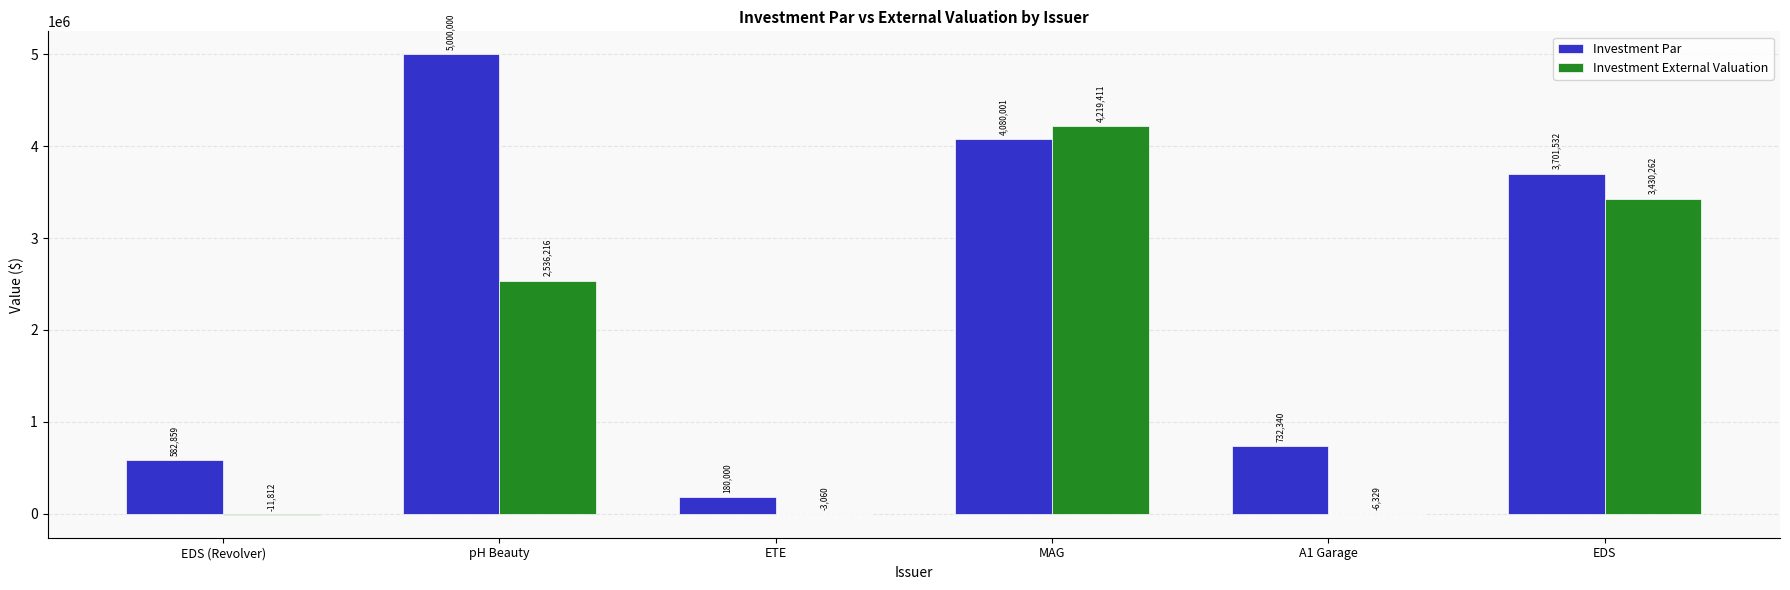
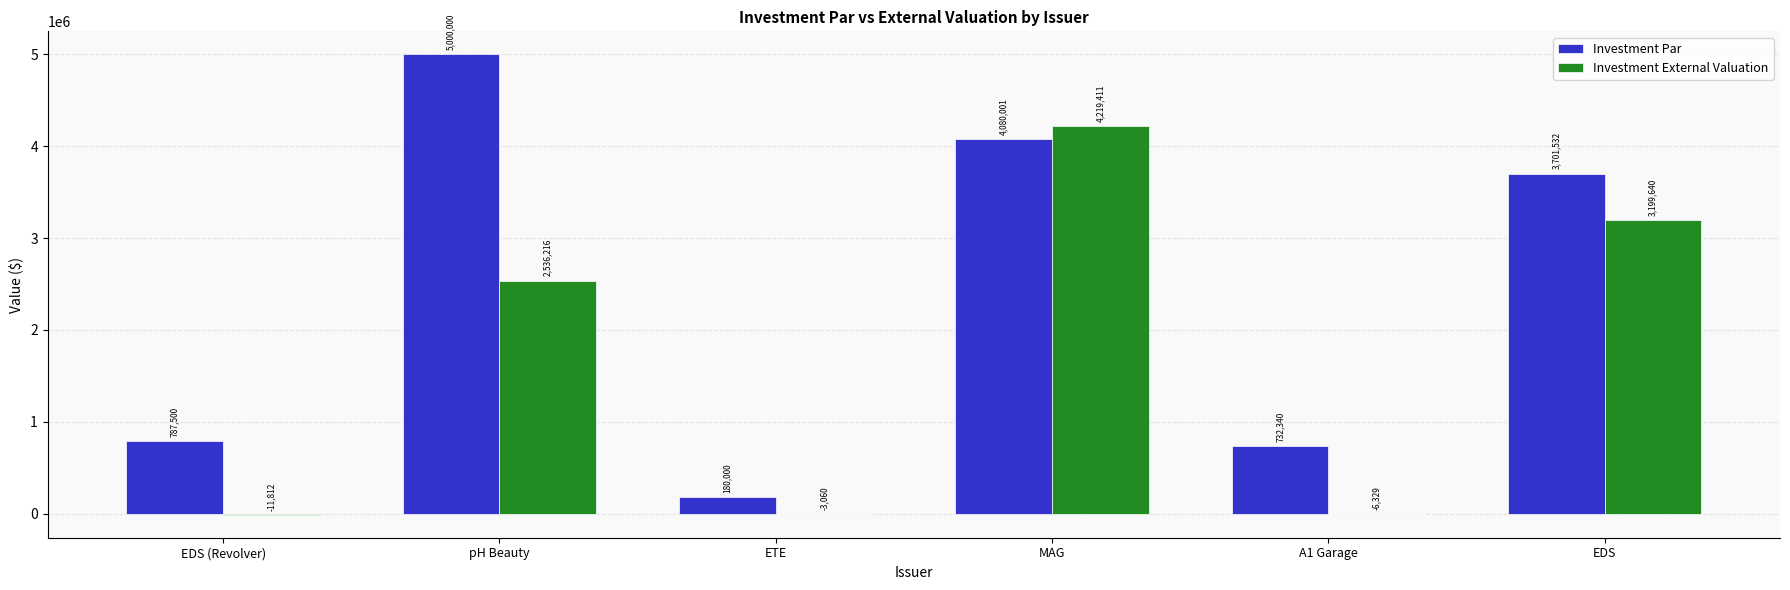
Investment Par, EDS (Revolver): 582,859 -> 787,500
Investment External Valuation, EDS: 3,430,262 -> 3,199,640
